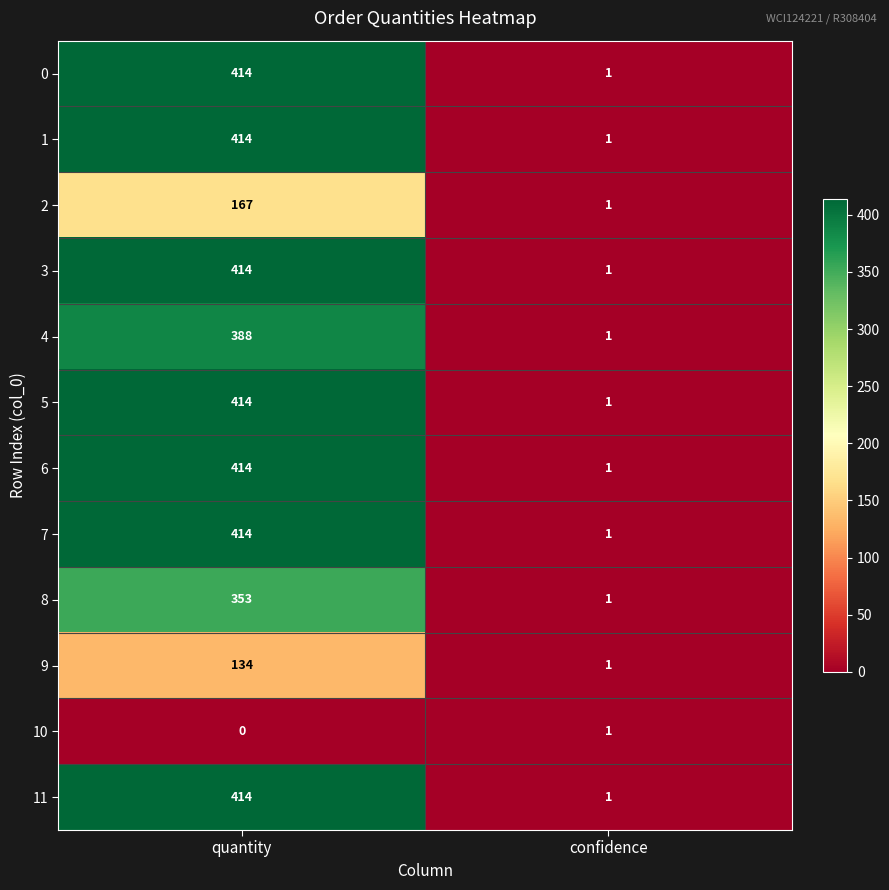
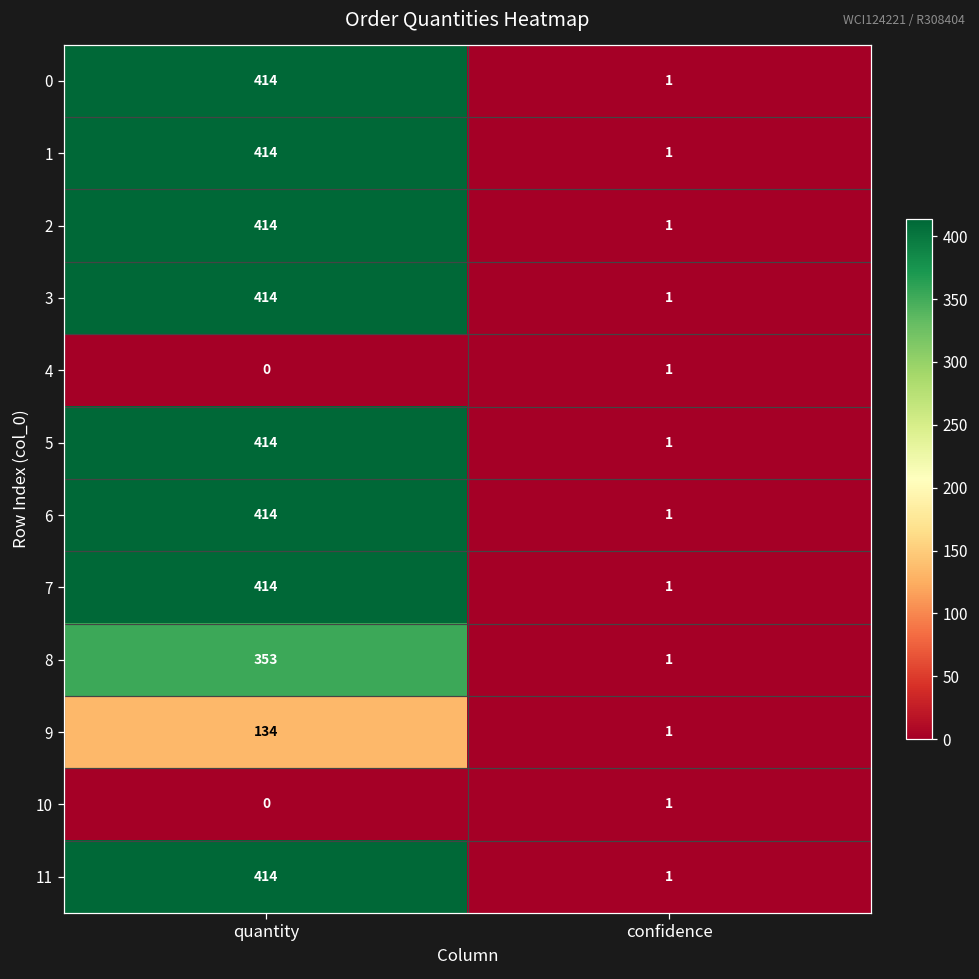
2, quantity: 167 -> 414
4, quantity: 388 -> 0
